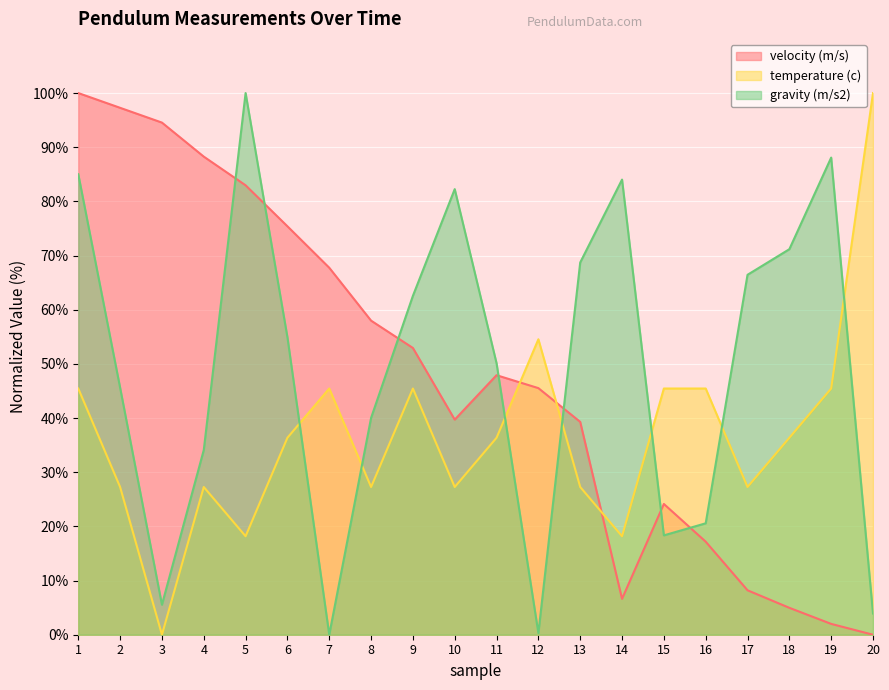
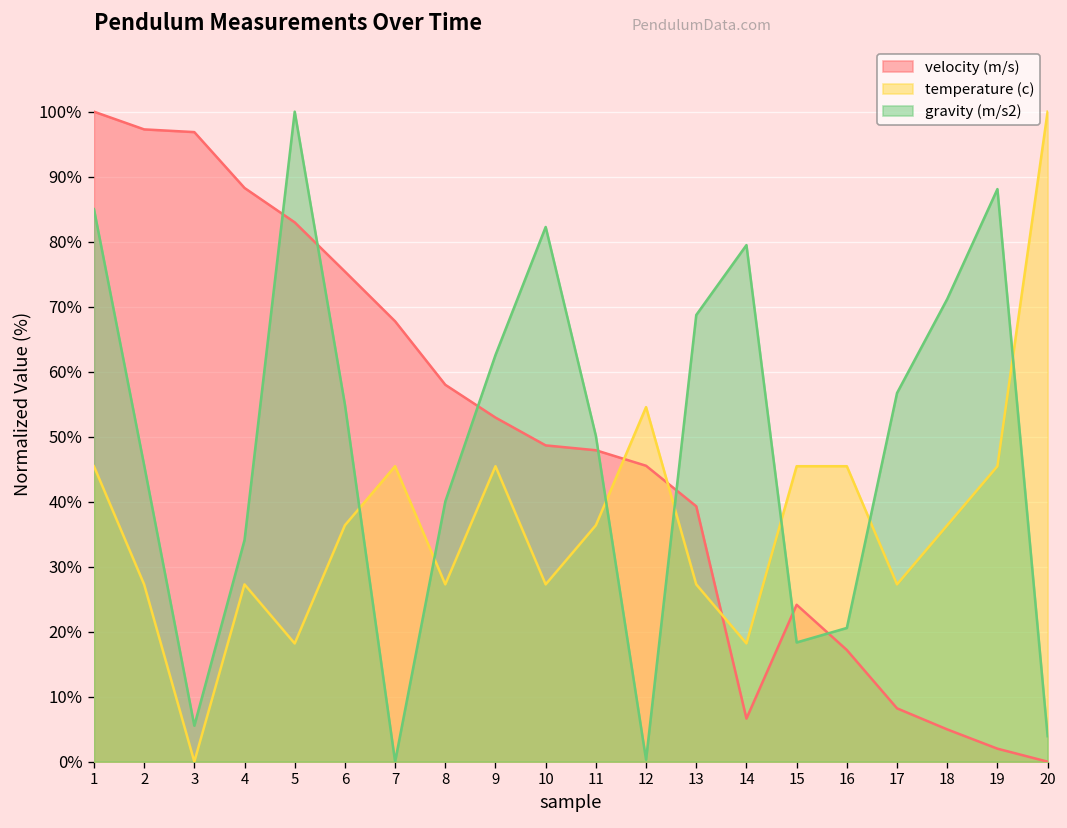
velocity (m/s), 3: 95% -> 97%
velocity (m/s), 10: 40% -> 49%
gravity (m/s2), 14: 84% -> 79%
gravity (m/s2), 17: 66% -> 57%
